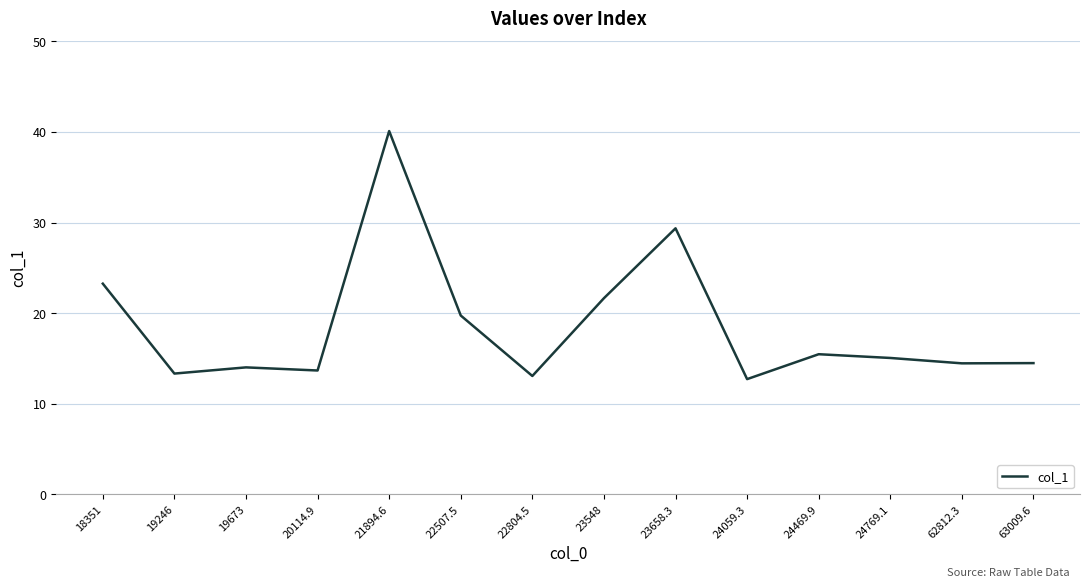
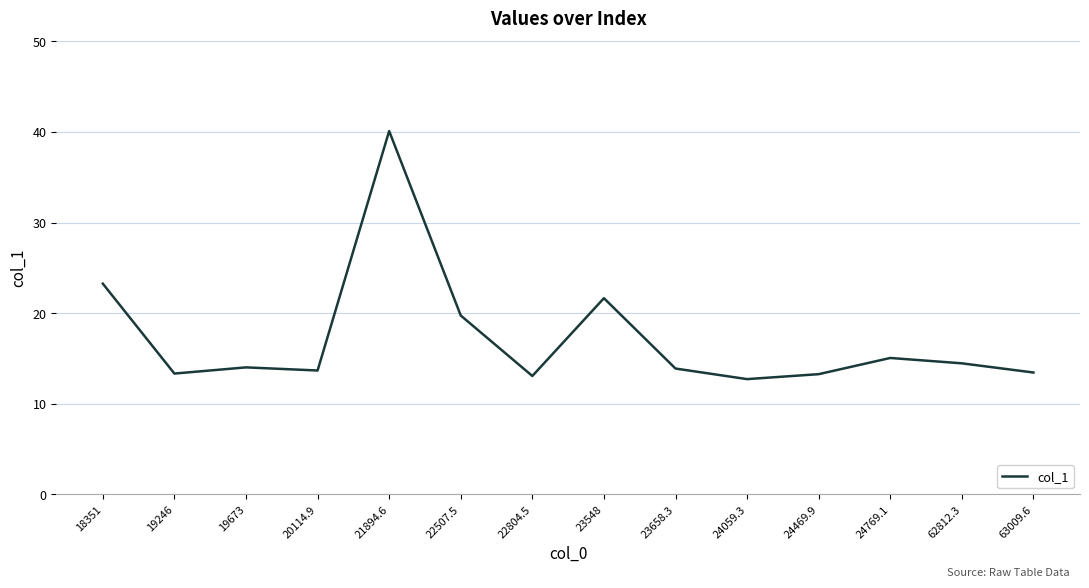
23658.3: 29 -> 14
24469.9: 15 -> 13
63009.6: 14 -> 13
